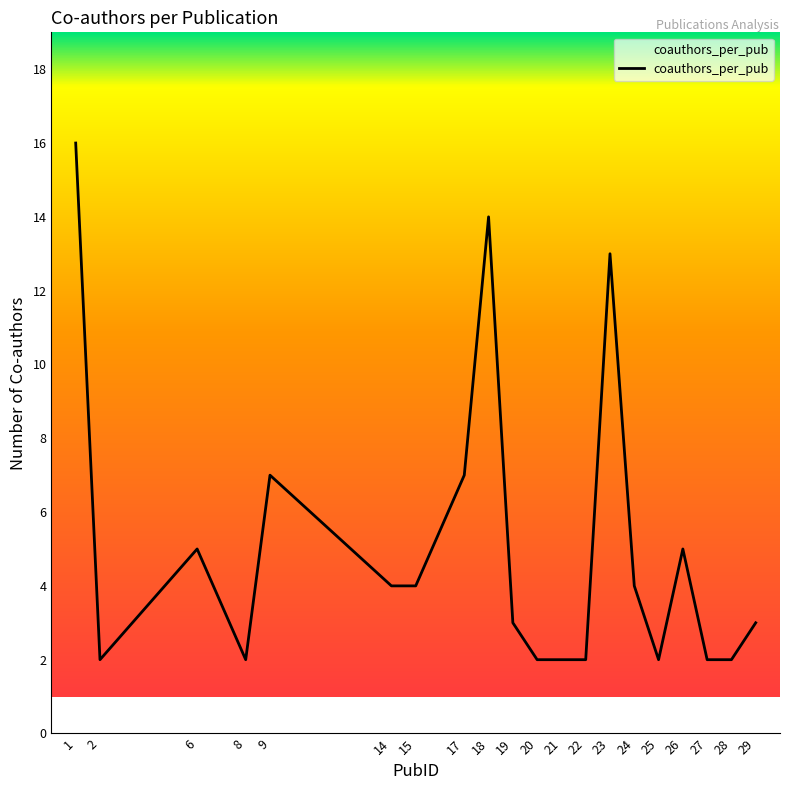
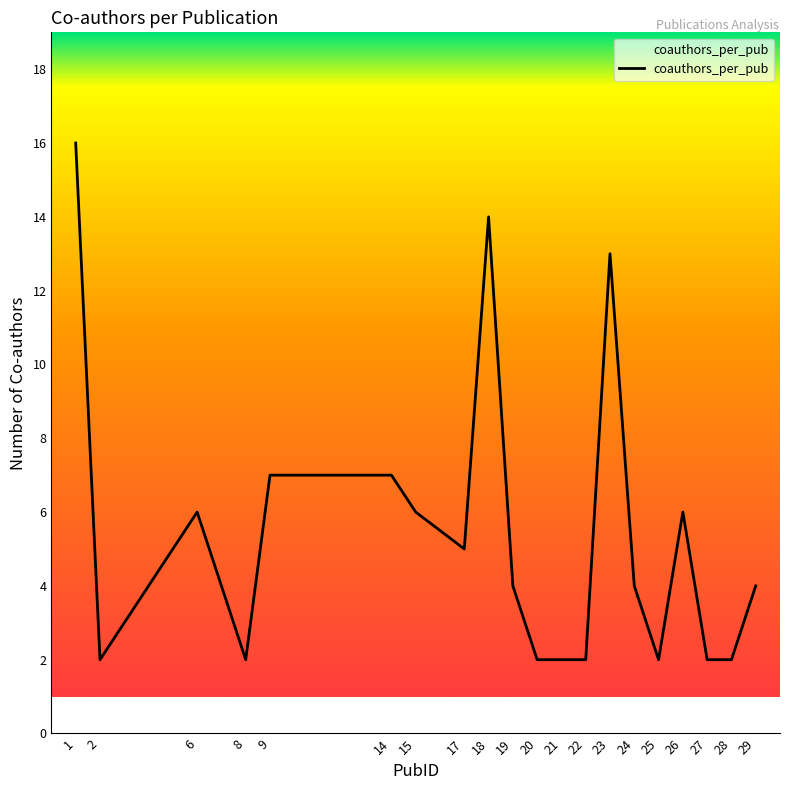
6: 5 -> 6
14: 4 -> 7
15: 4 -> 6
17: 7 -> 5
19: 3 -> 4
26: 5 -> 6
29: 3 -> 4
